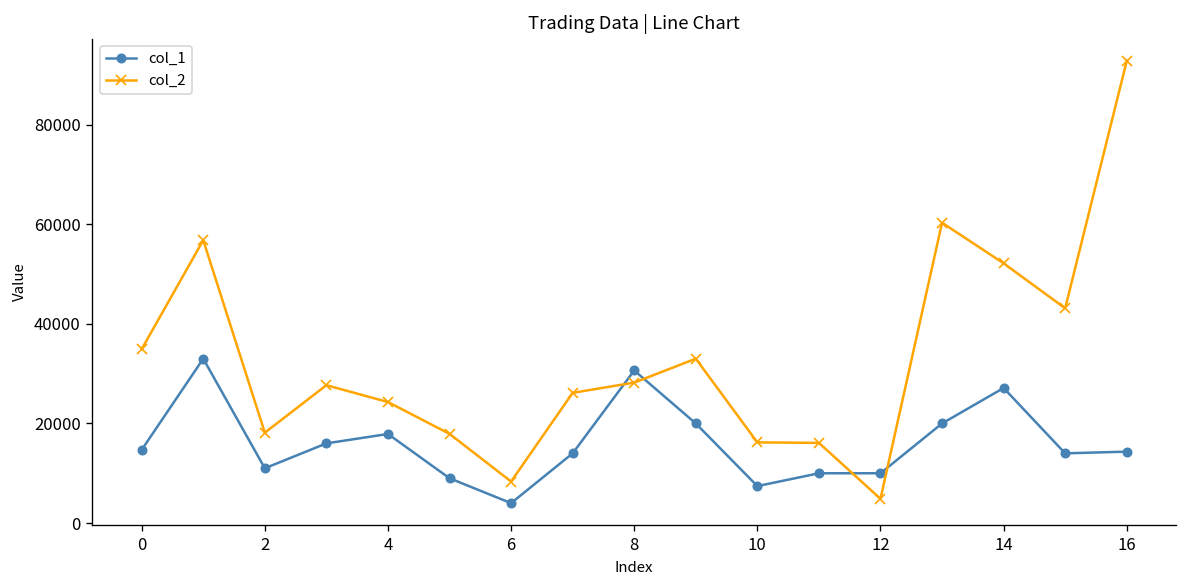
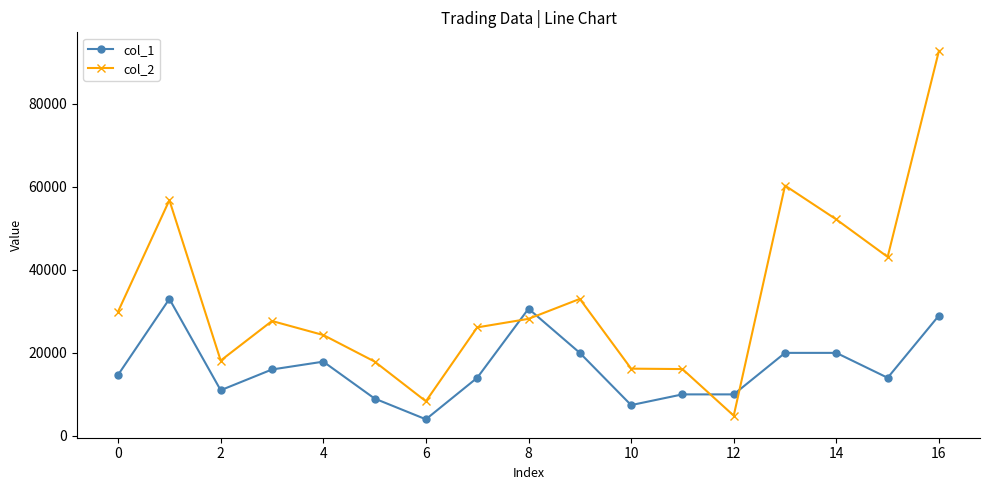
col_2, 0: 35000 -> 30000
col_1, 14: 27000 -> 20000
col_1, 16: 14000 -> 29000
